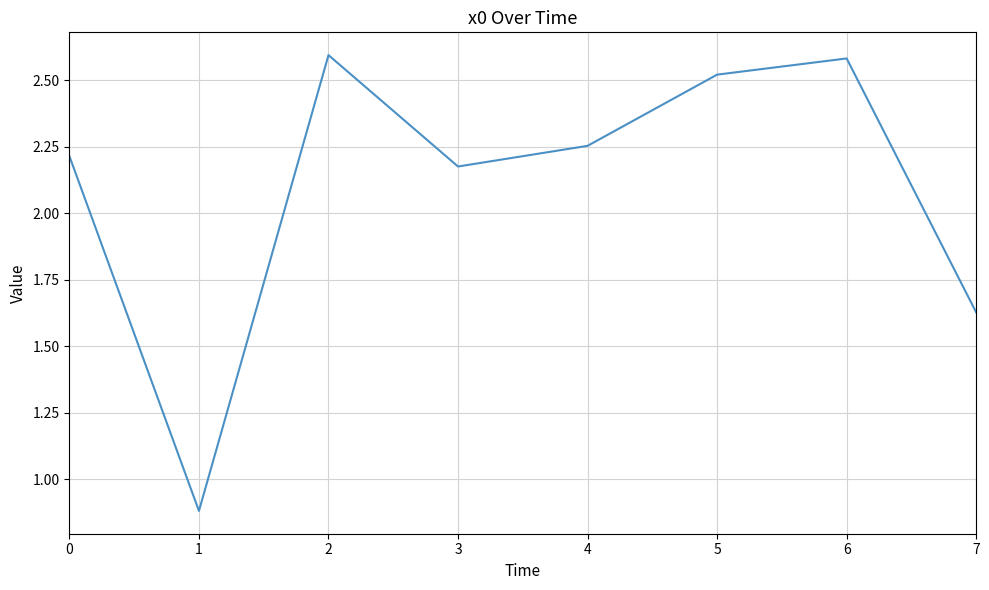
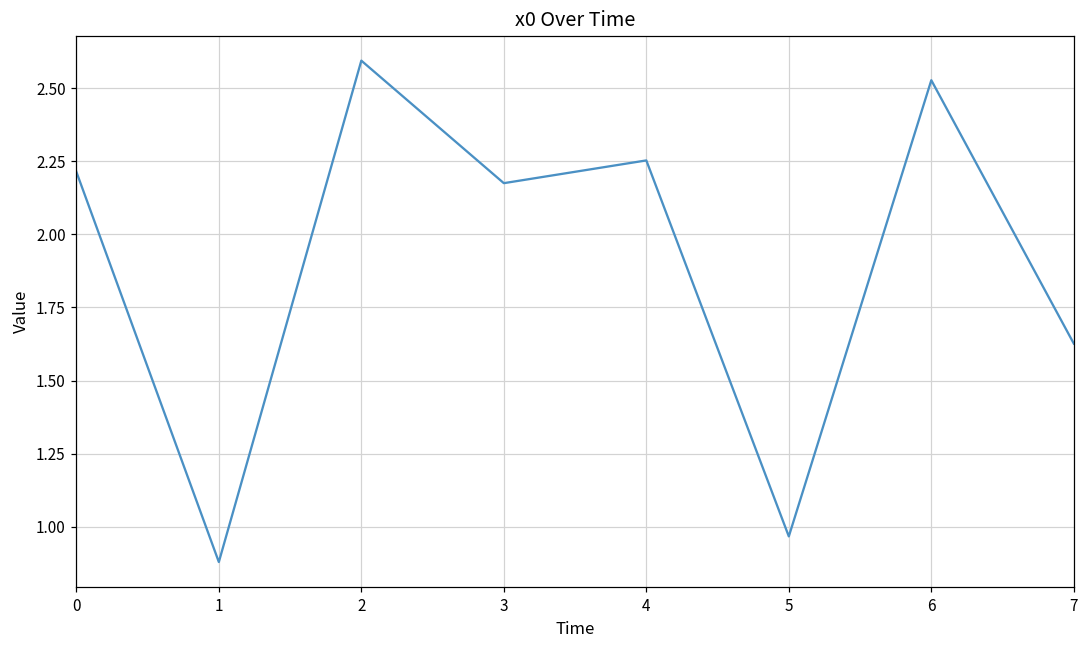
5: 2.52 -> 0.97
6: 2.58 -> 2.53
